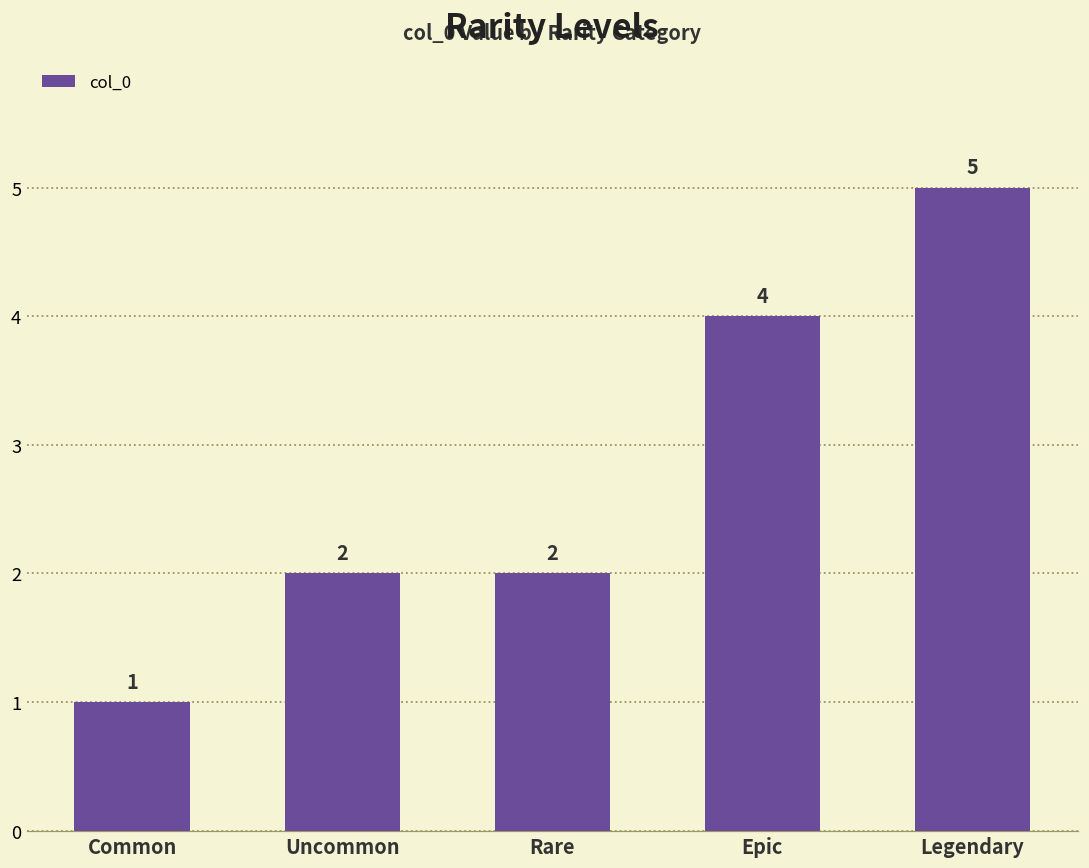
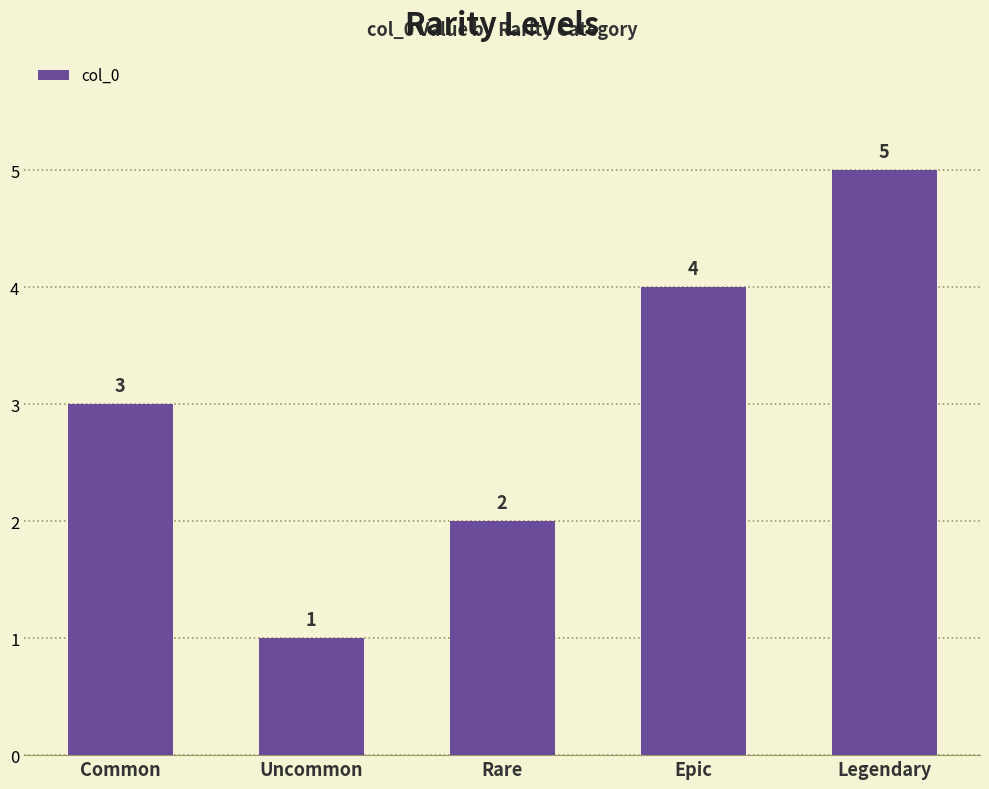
Common: 1 -> 3
Uncommon: 2 -> 1
